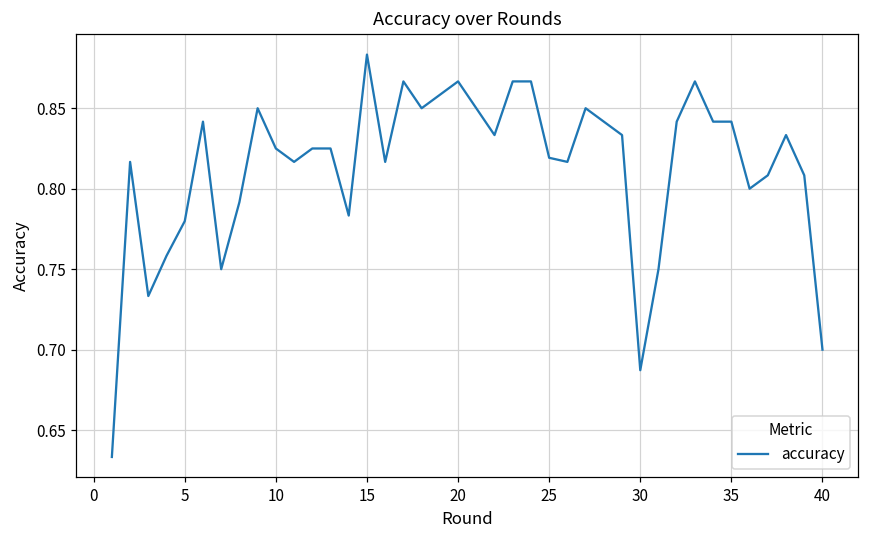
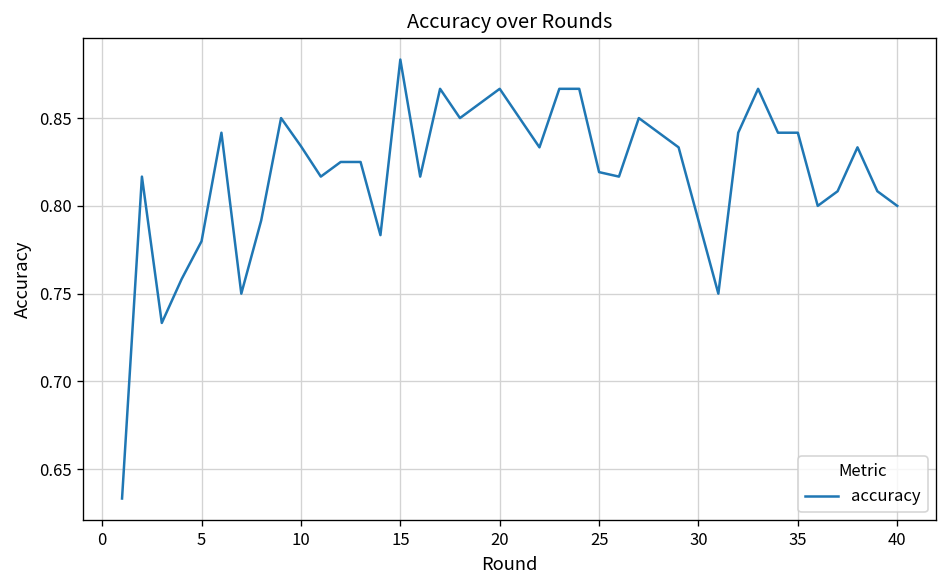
10: 0.825 -> 0.834
30: 0.687 -> 0.792
40: 0.7 -> 0.8
